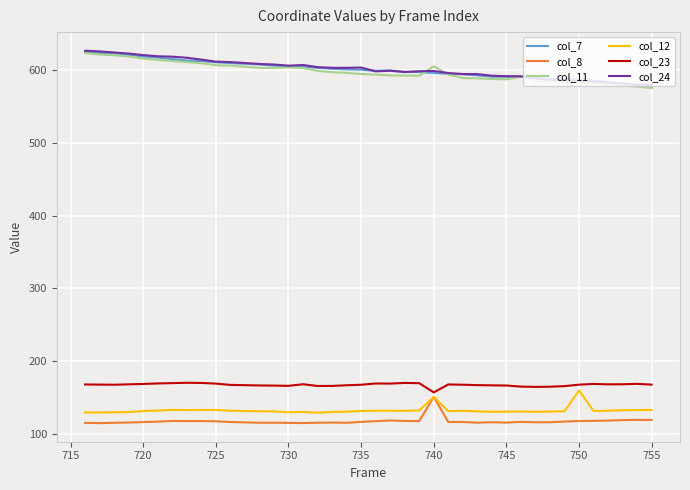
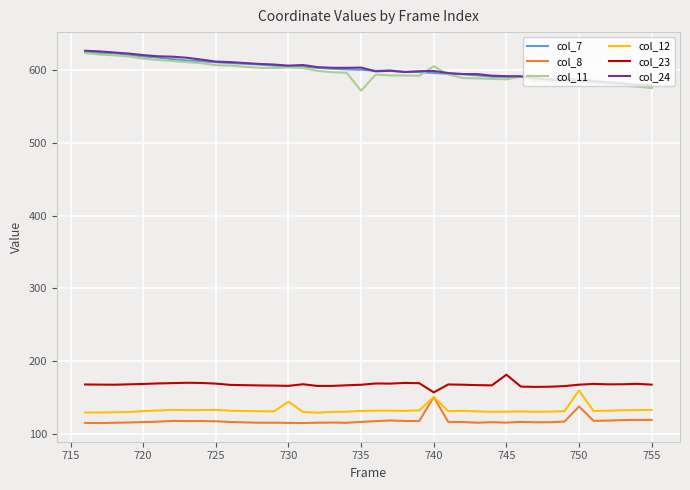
col_12, 730: 130 -> 140
col_11, 735: 600 -> 570
col_23, 745: 170 -> 180
col_8, 750: 120 -> 140
